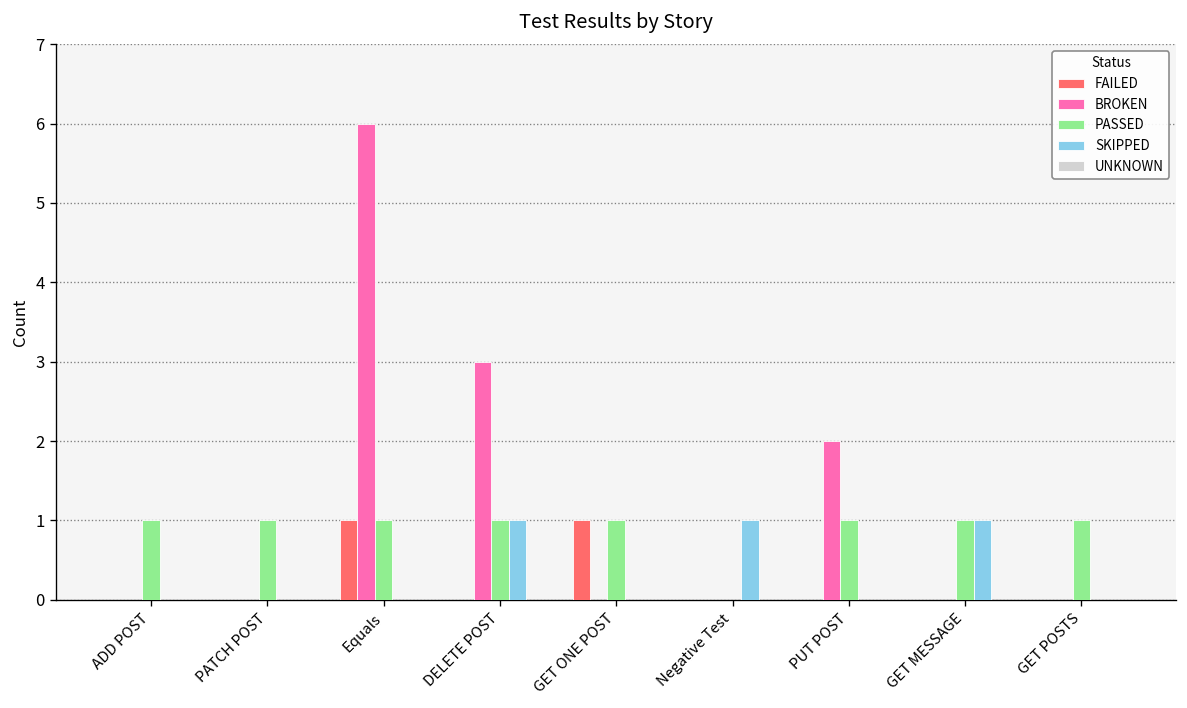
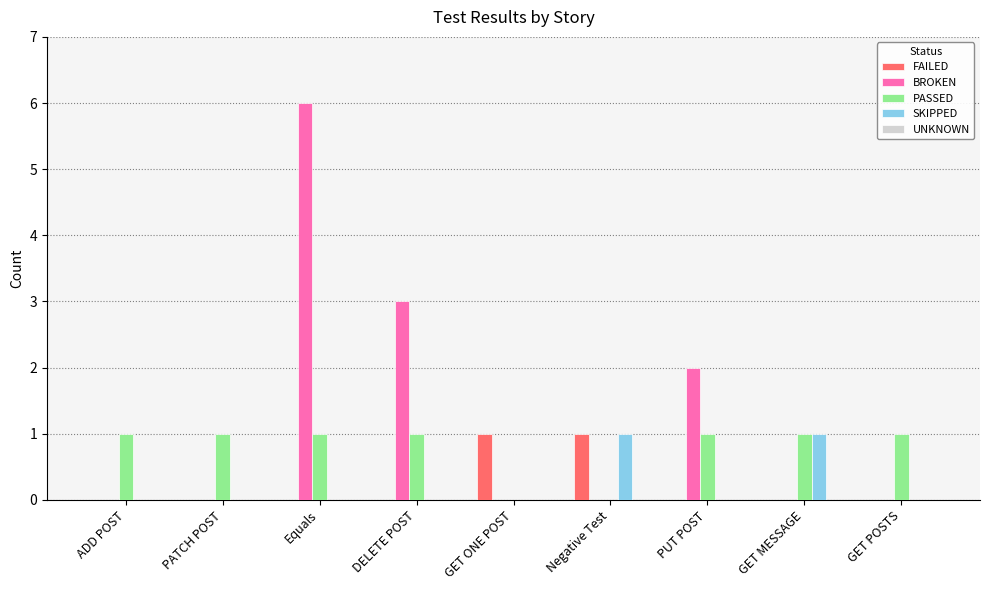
FAILED, Equals: 1 -> 0
SKIPPED, DELETE POST: 1 -> 0
PASSED, GET ONE POST: 1 -> 0
FAILED, Negative Test: 0 -> 1
